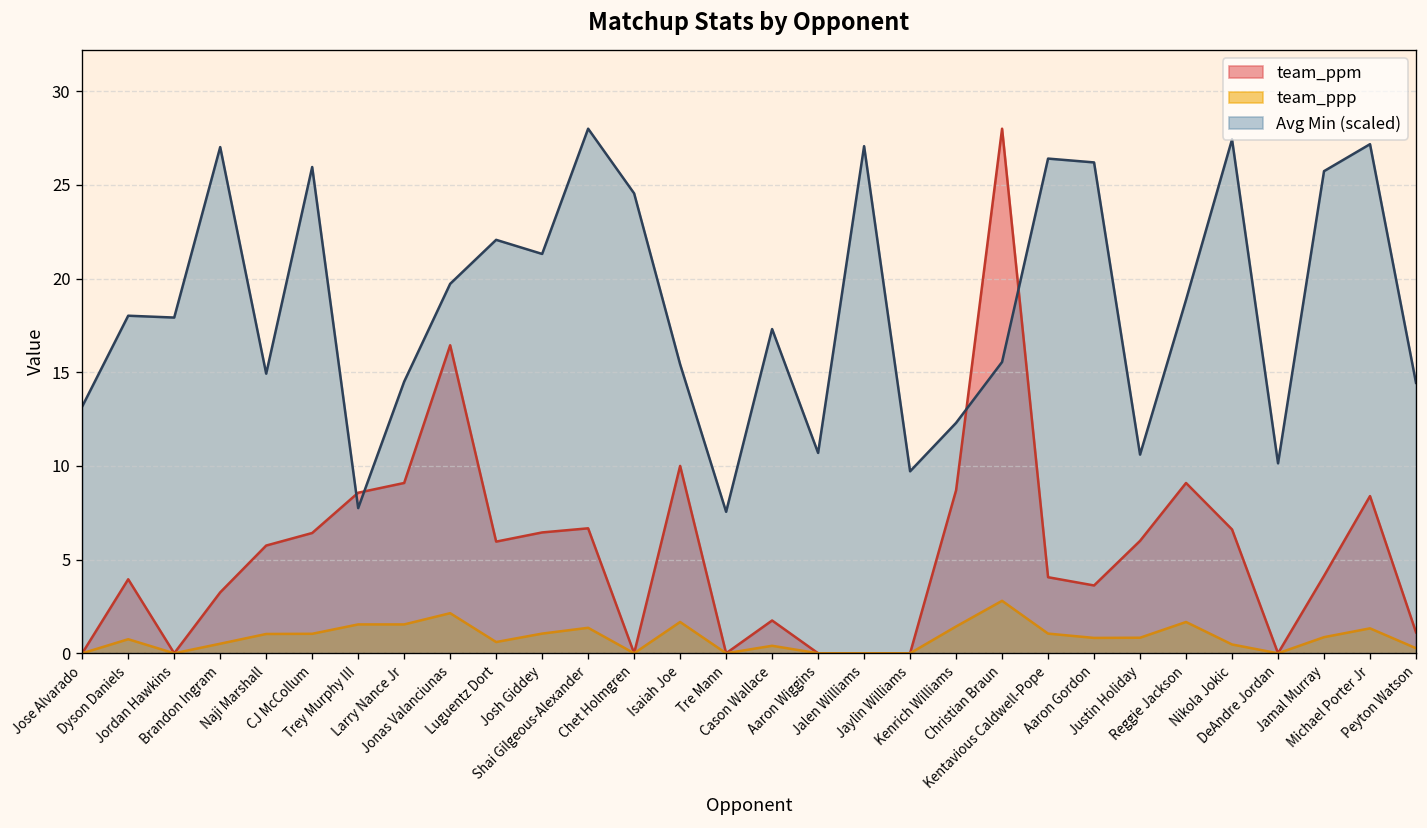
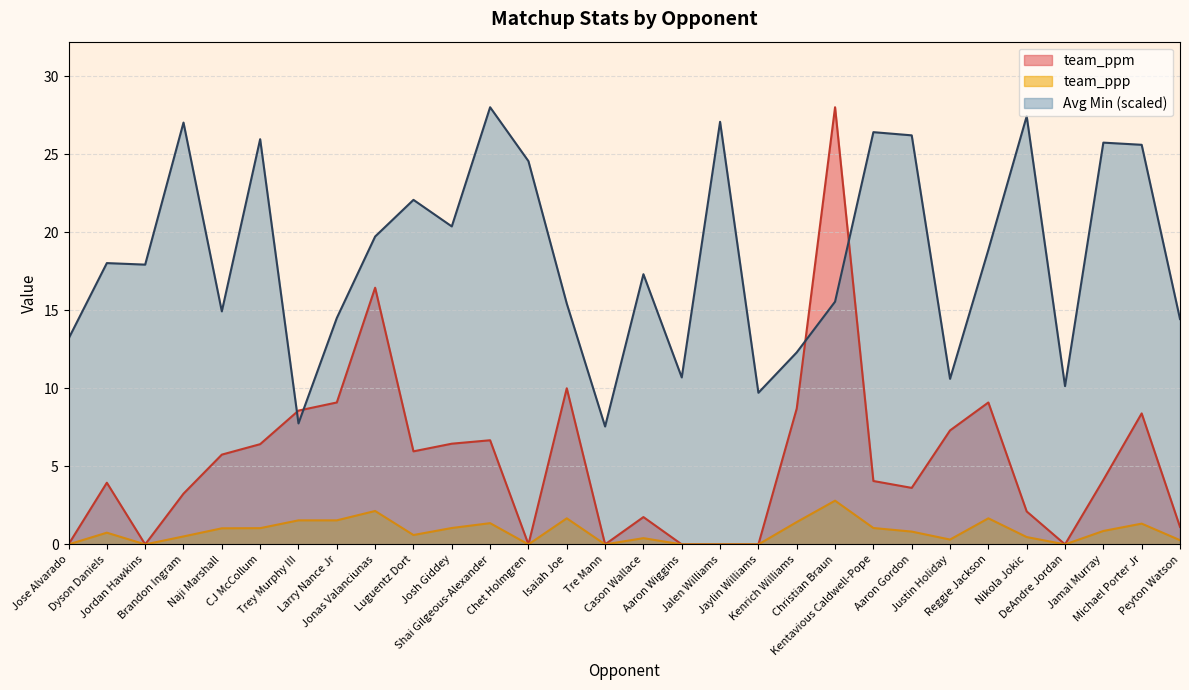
Avg Min (scaled), Josh Giddey: 21.3 -> 20.4
team_ppm, Justin Holiday: 6.0 -> 7.3
team_ppp, Justin Holiday: 0.8 -> 0.3
team_ppm, Nikola Jokic: 6.6 -> 2.1
Avg Min (scaled), Michael Porter Jr: 27.2 -> 25.6
